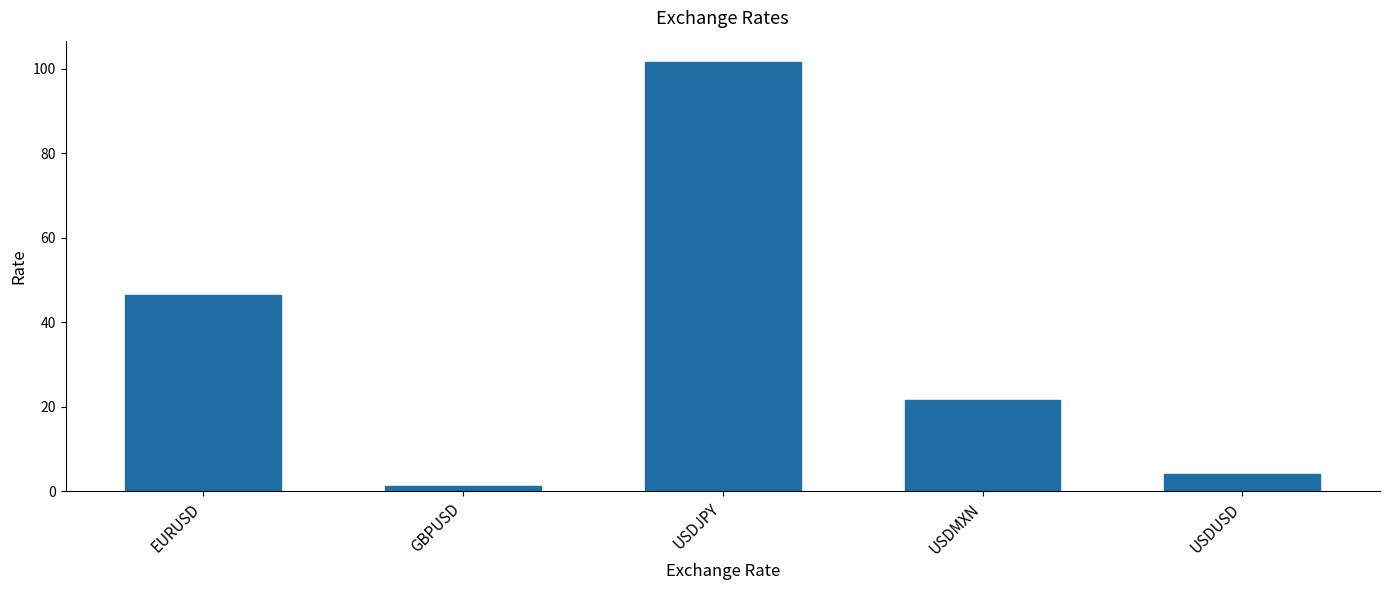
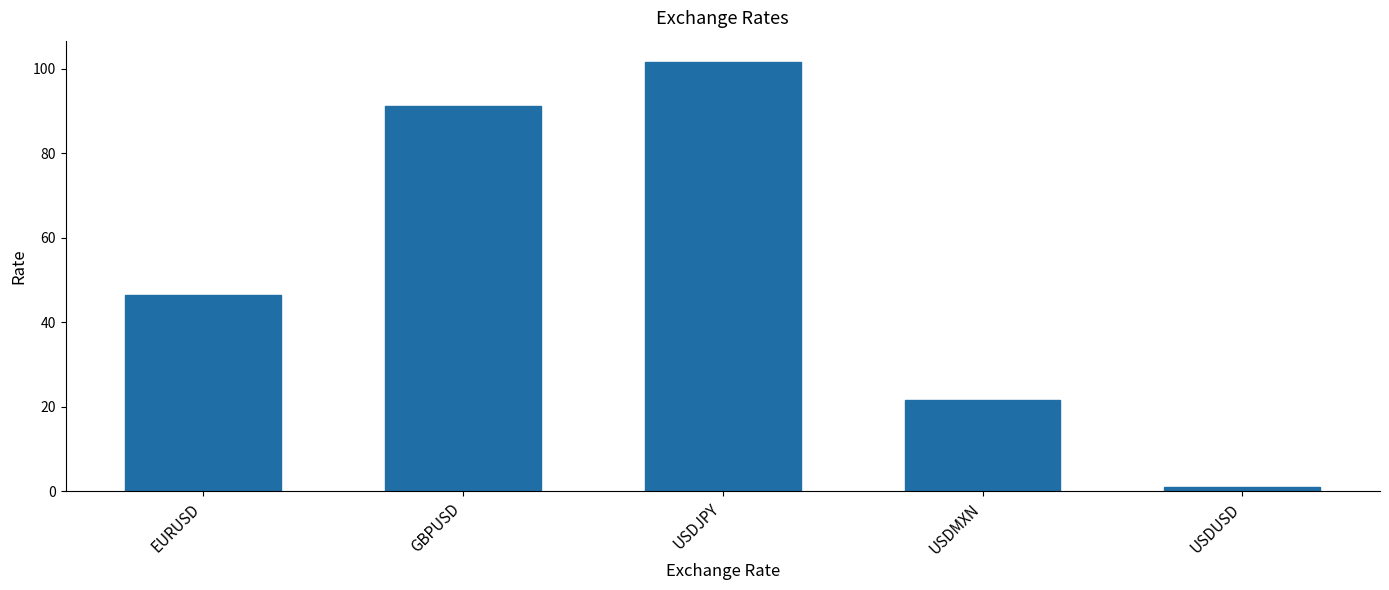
GBPUSD: 1 -> 91
USDUSD: 4 -> 1
